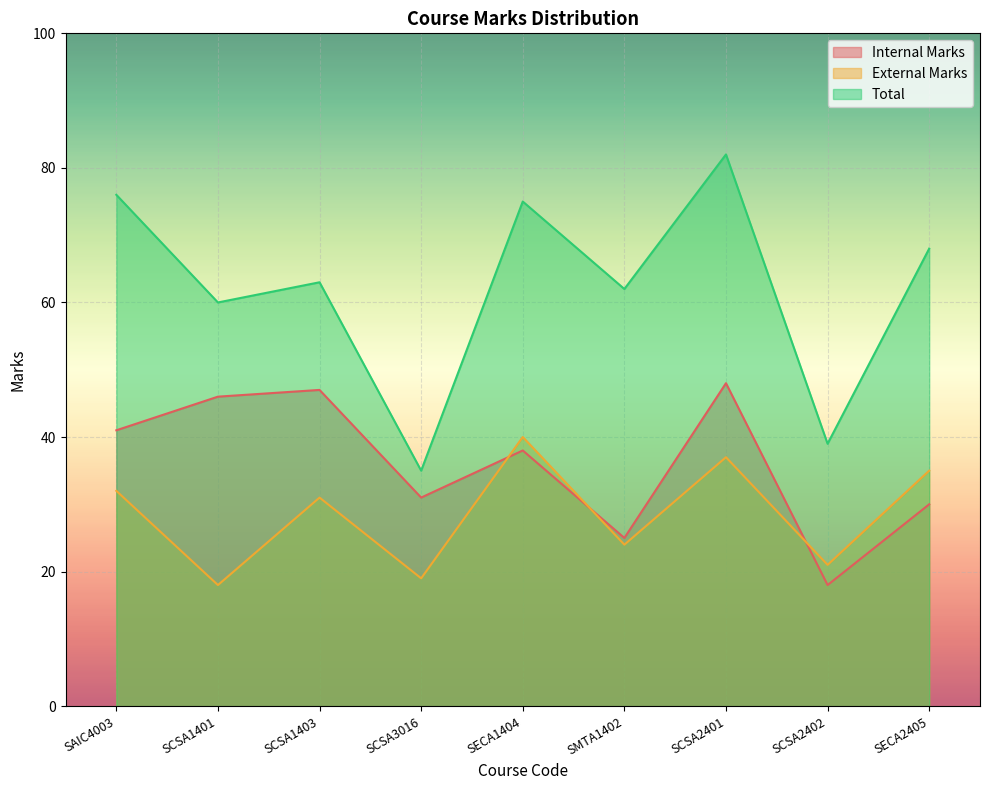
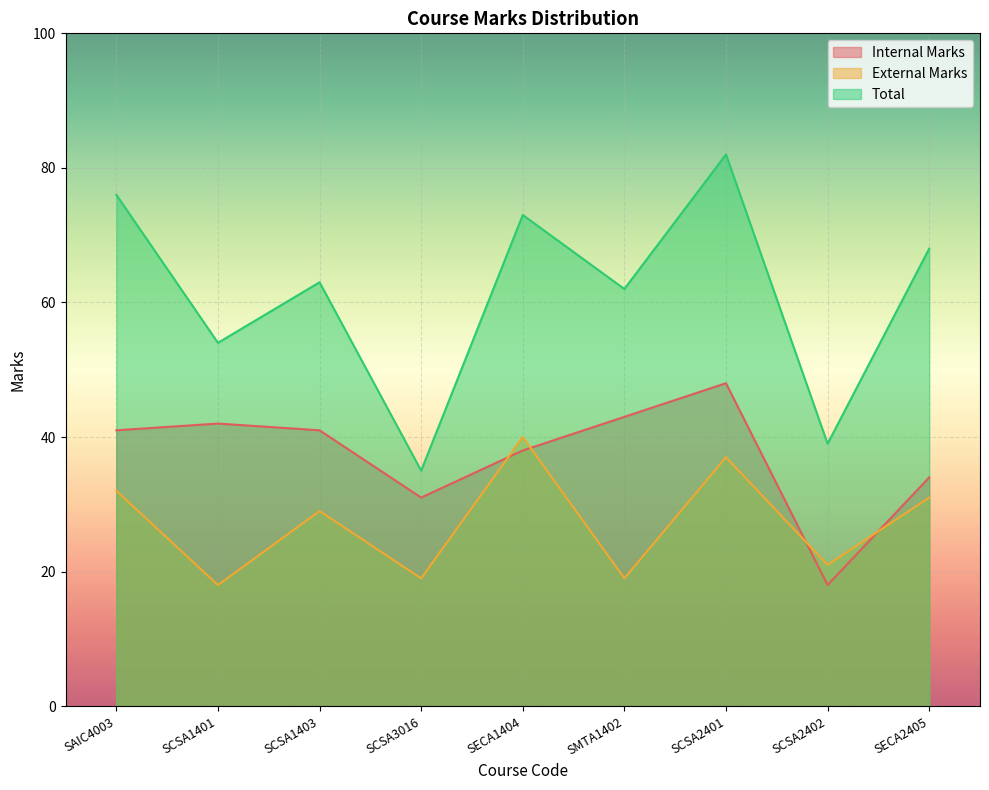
Internal Marks, SCSA1401: 46 -> 42
Total, SCSA1401: 60 -> 54
Internal Marks, SCSA1403: 47 -> 41
External Marks, SCSA1403: 31 -> 29
Total, SECA1404: 75 -> 73
Internal Marks, SMTA1402: 25 -> 43
External Marks, SMTA1402: 24 -> 19
Internal Marks, SECA2405: 30 -> 34
External Marks, SECA2405: 35 -> 31
